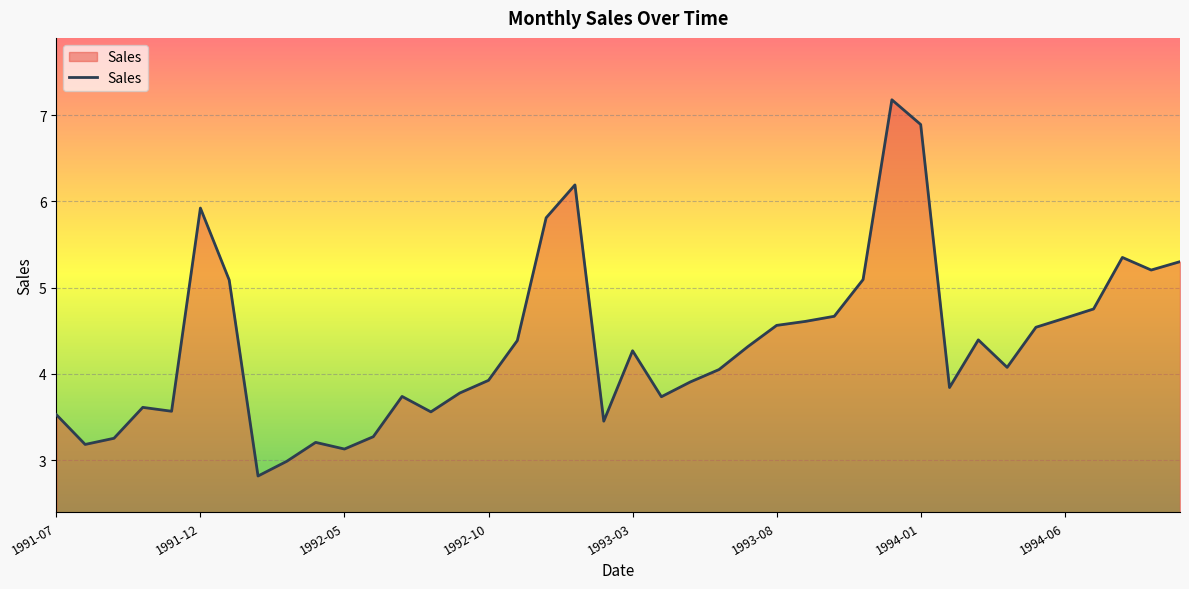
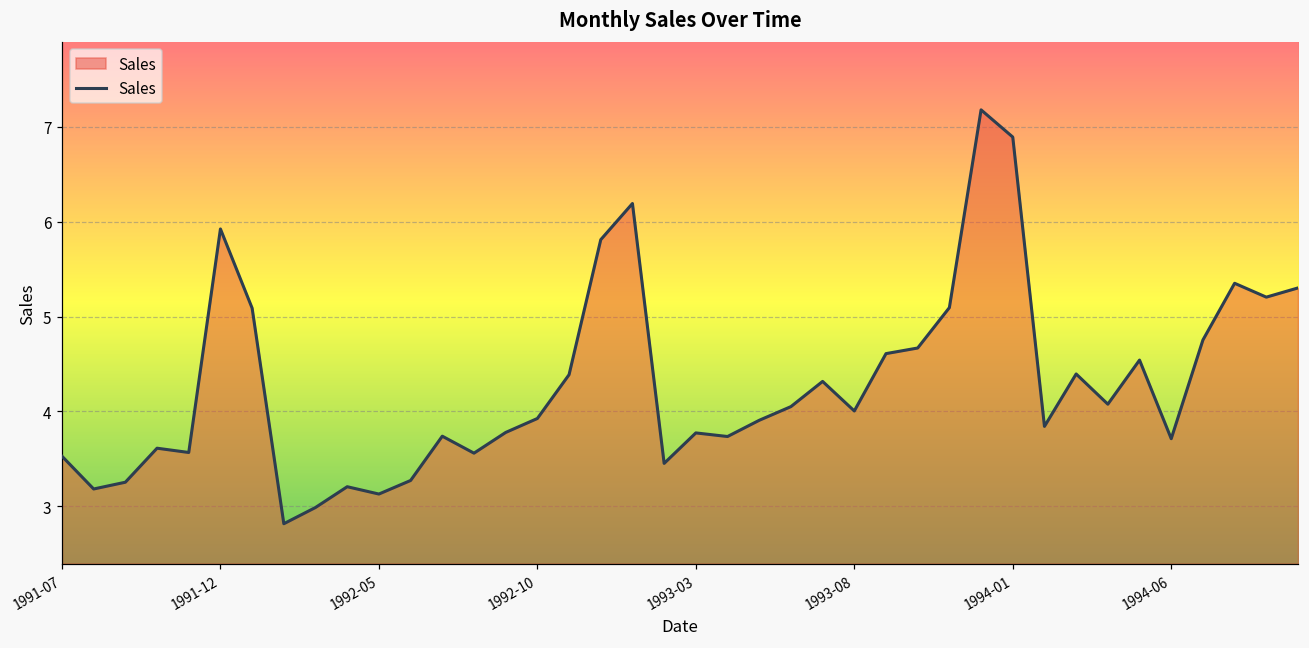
1993-03: 4.3 -> 3.8
1993-08: 4.6 -> 4.0
1994-06: 4.6 -> 3.7
